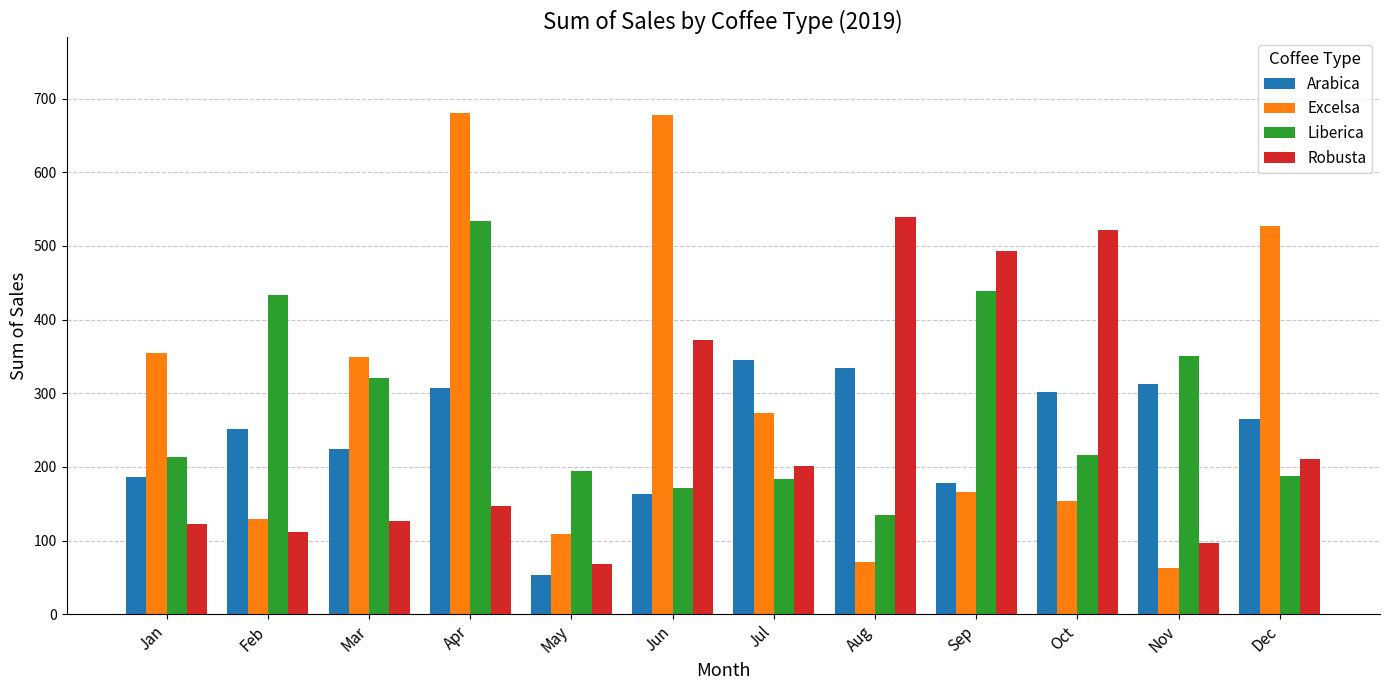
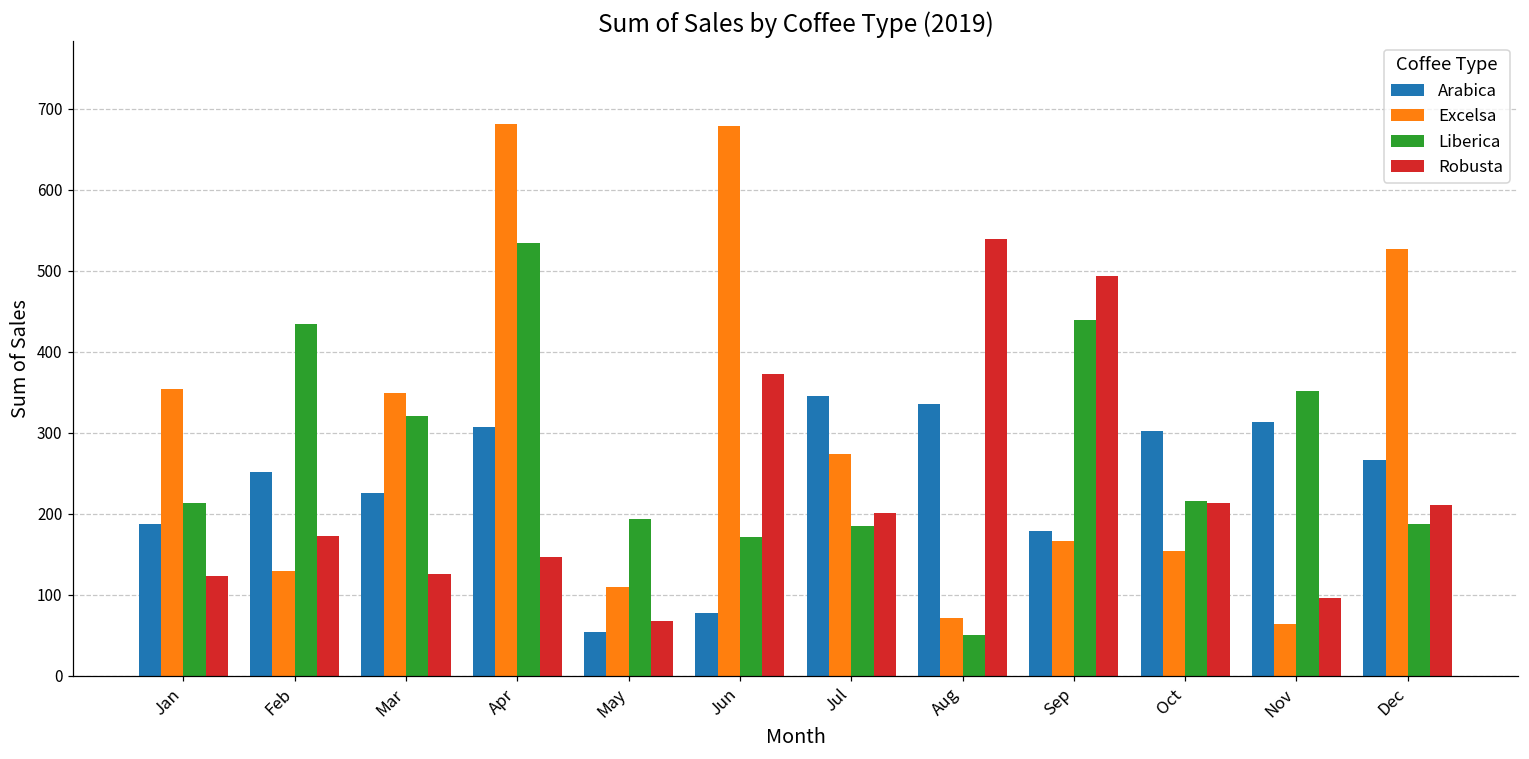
Robusta, Feb: 110 -> 170
Arabica, Jun: 160 -> 80
Liberica, Aug: 130 -> 50
Robusta, Oct: 520 -> 210
